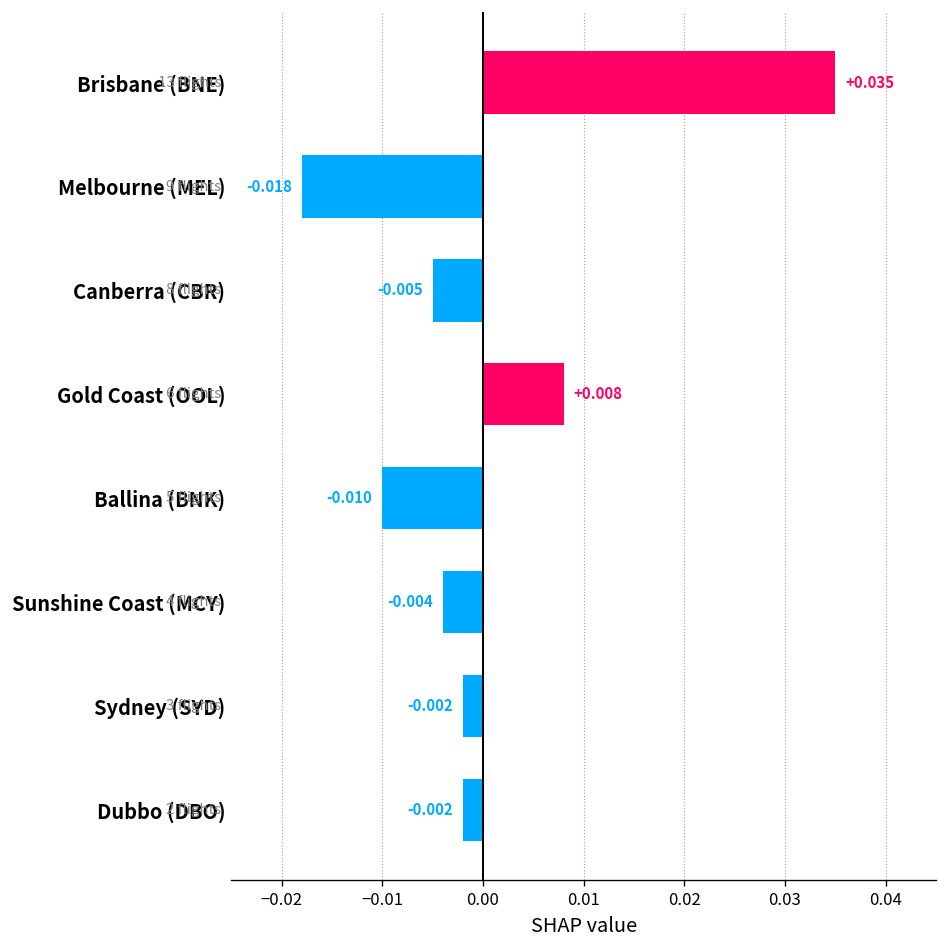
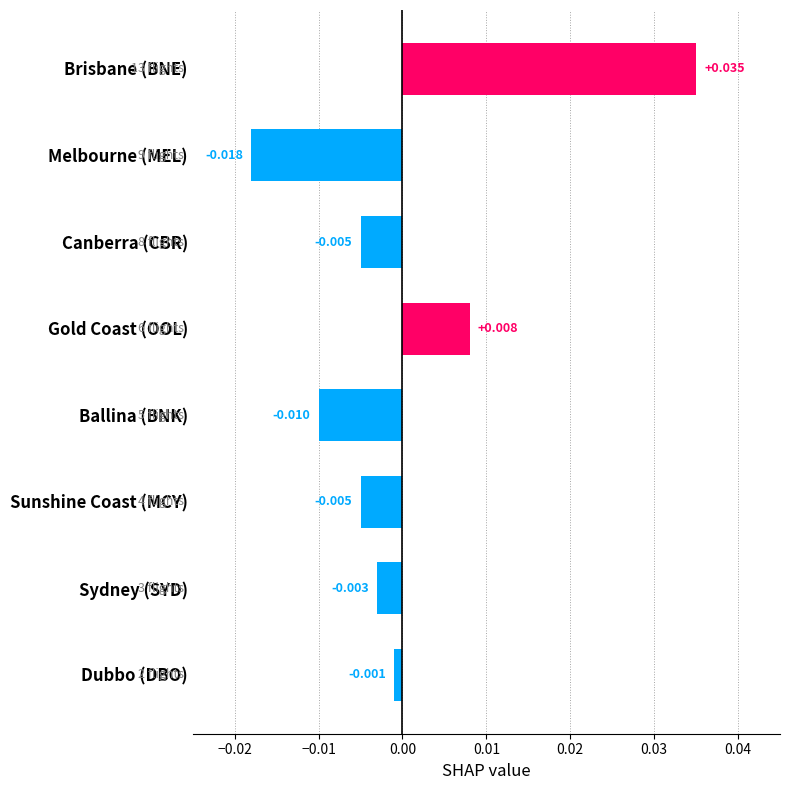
Sunshine Coast (MCY): -0.004 -> -0.005
Sydney (SYD): -0.002 -> -0.003
Dubbo (DBO): -0.002 -> -0.001
